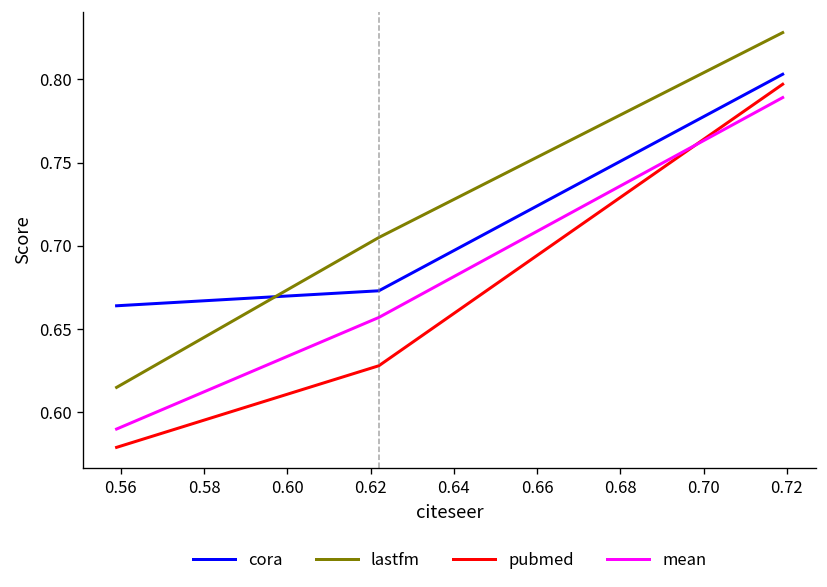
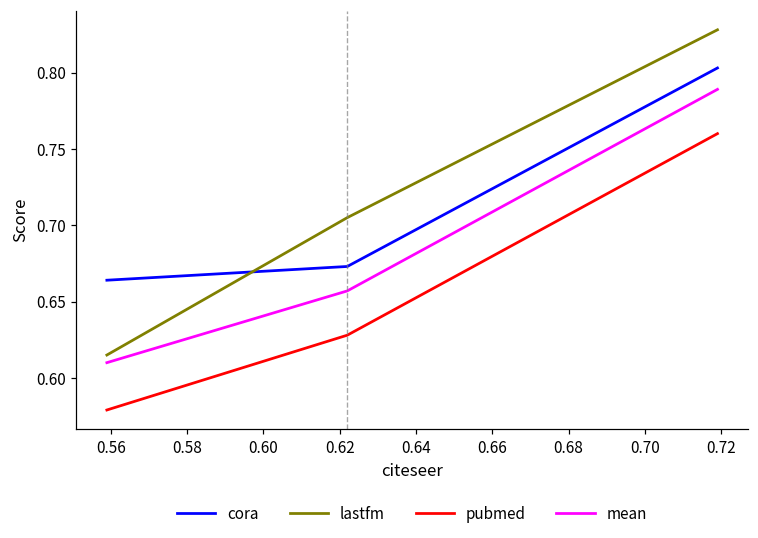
mean, 0.56: 0.59 -> 0.61
pubmed, 0.72: 0.797 -> 0.760
